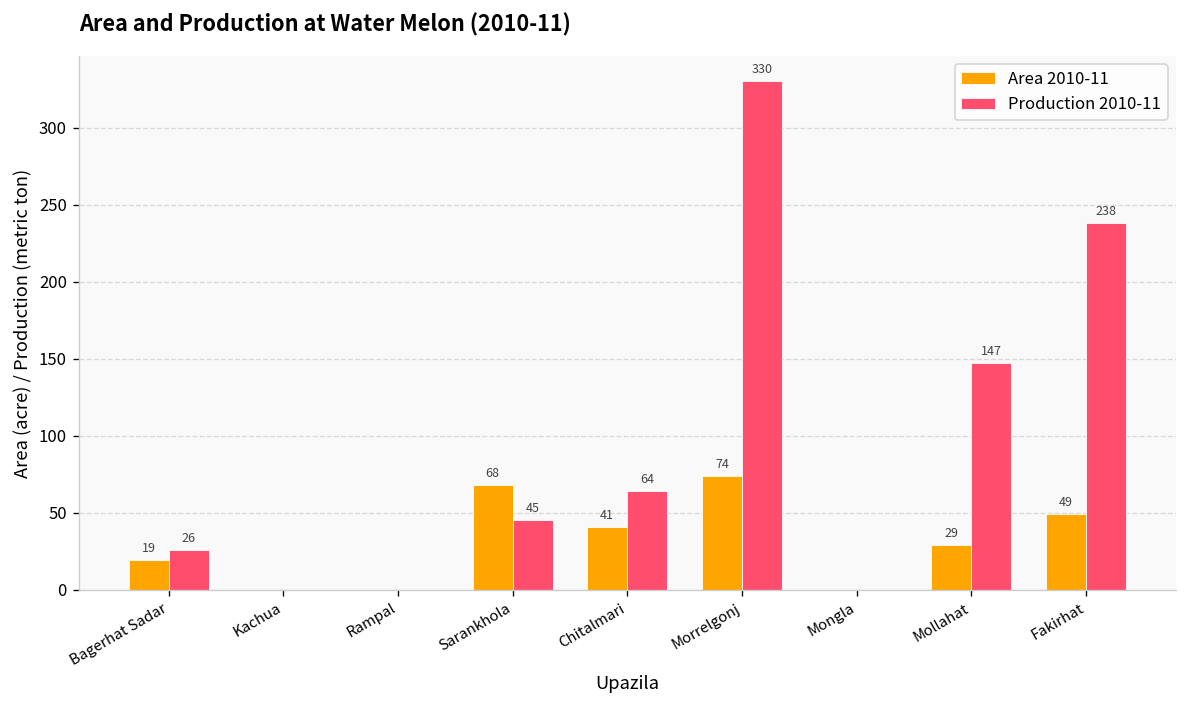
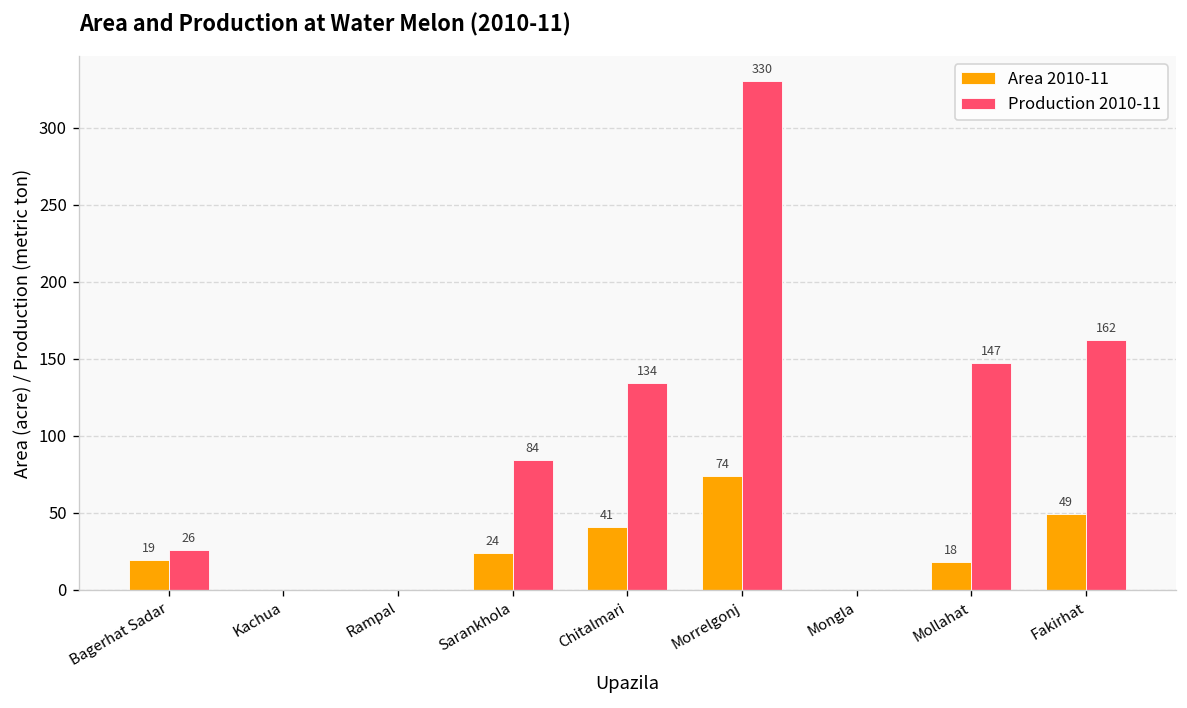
Area 2010-11, Sarankhola: 68 -> 24
Production 2010-11, Sarankhola: 45 -> 84
Production 2010-11, Chitalmari: 64 -> 134
Area 2010-11, Mollahat: 29 -> 18
Production 2010-11, Fakirhat: 238 -> 162
